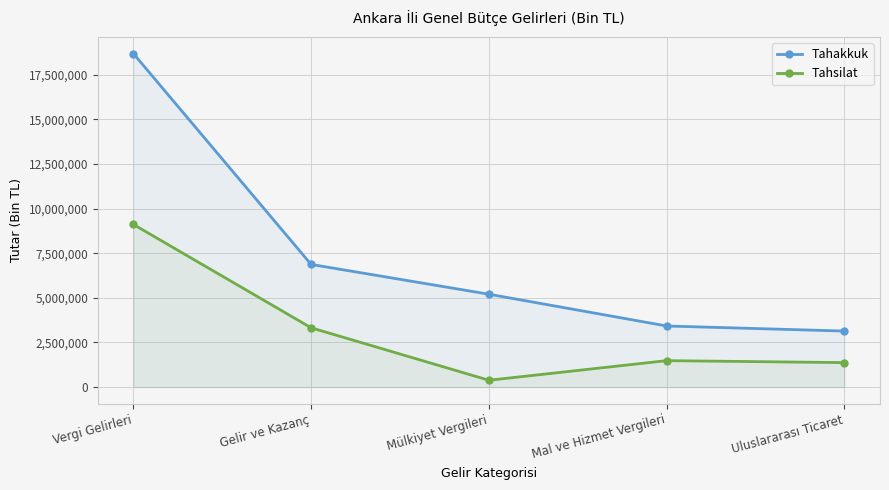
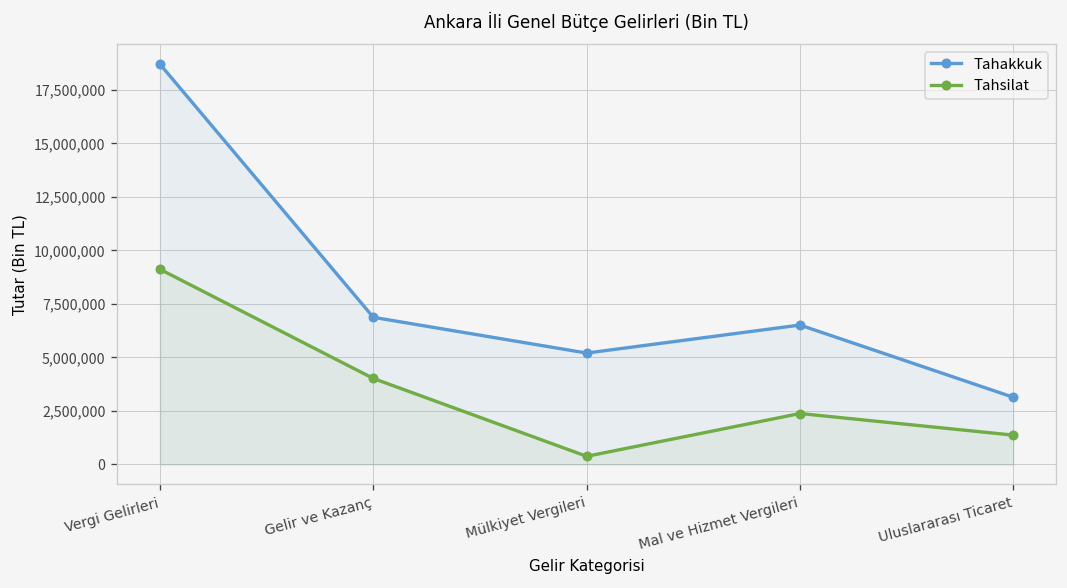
Tahsilat, Gelir ve Kazanç: 3,300,000 -> 4,000,000
Tahakkuk, Mal ve Hizmet Vergileri: 3,400,000 -> 6,500,000
Tahsilat, Mal ve Hizmet Vergileri: 1,500,000 -> 2,400,000
